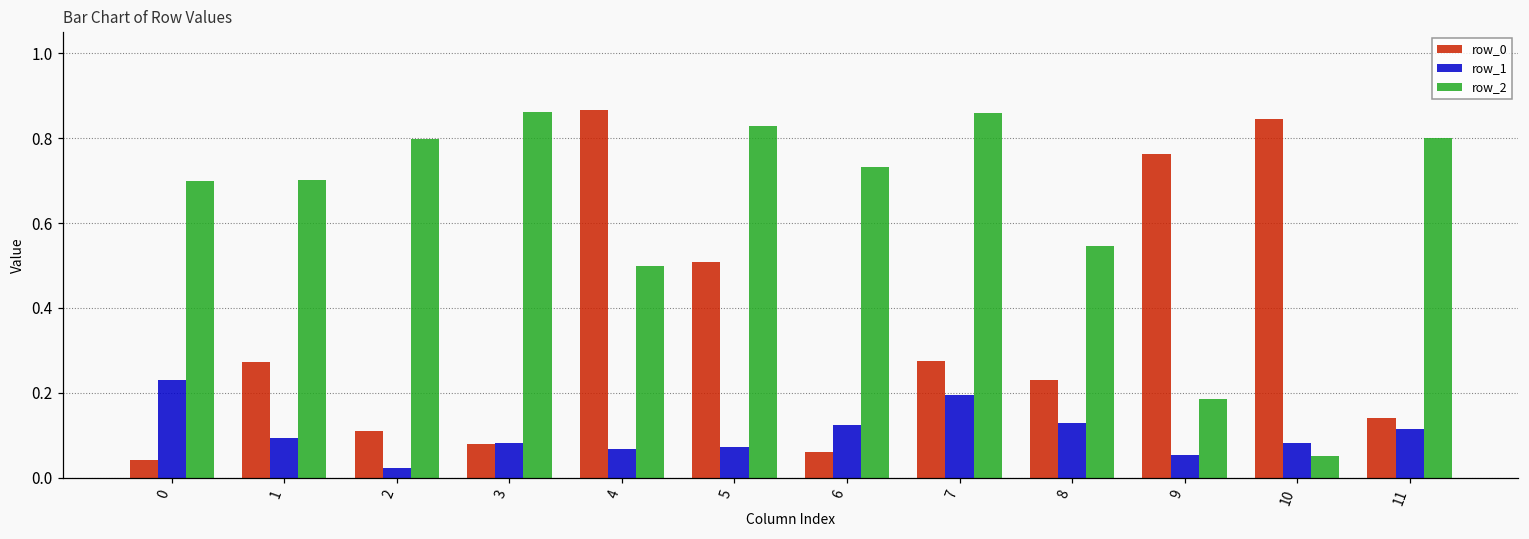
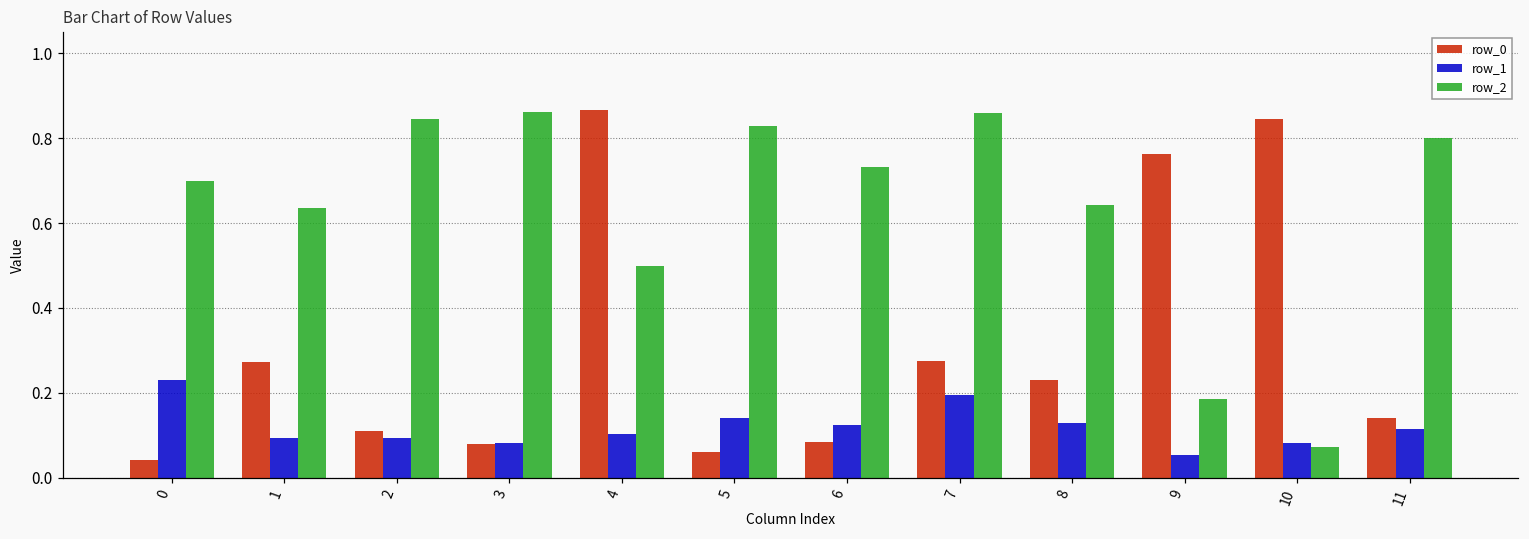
row_2, 1: 0.70 -> 0.64
row_1, 2: 0.02 -> 0.09
row_2, 2: 0.80 -> 0.85
row_1, 4: 0.07 -> 0.10
row_0, 5: 0.51 -> 0.06
row_1, 5: 0.07 -> 0.14
row_0, 6: 0.06 -> 0.08
row_2, 8: 0.55 -> 0.64
row_2, 10: 0.05 -> 0.07
